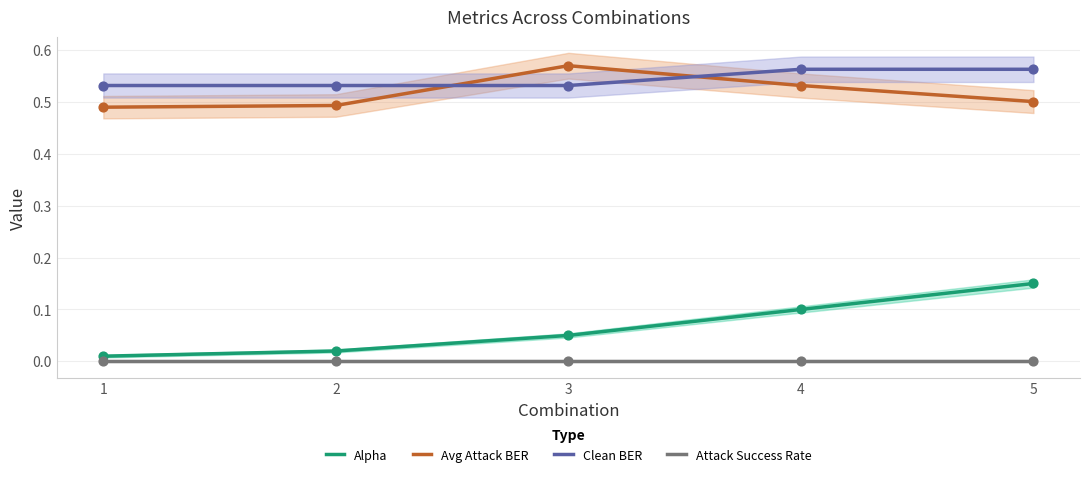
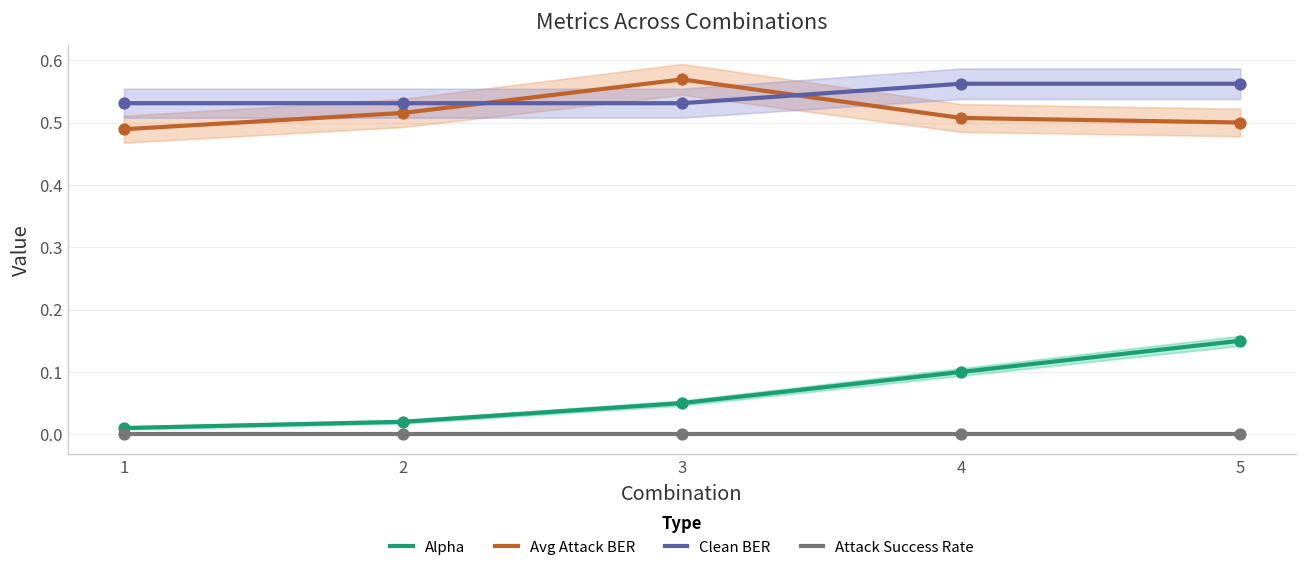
Avg Attack BER, 2: 0.49 -> 0.52
Avg Attack BER, 4: 0.53 -> 0.51
